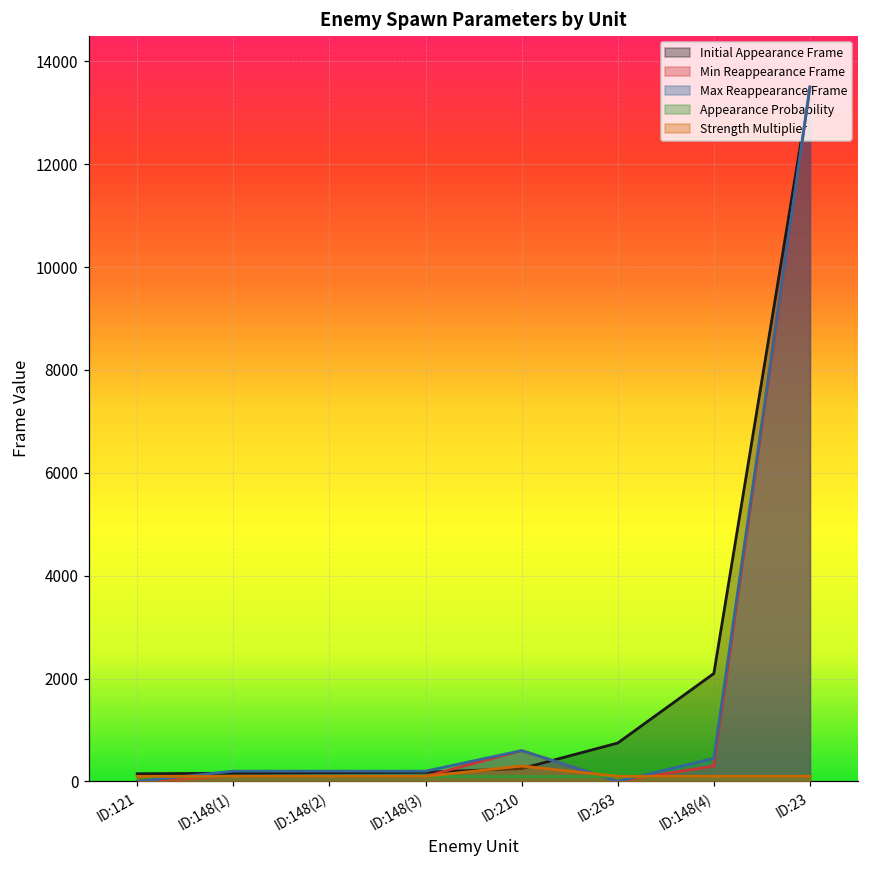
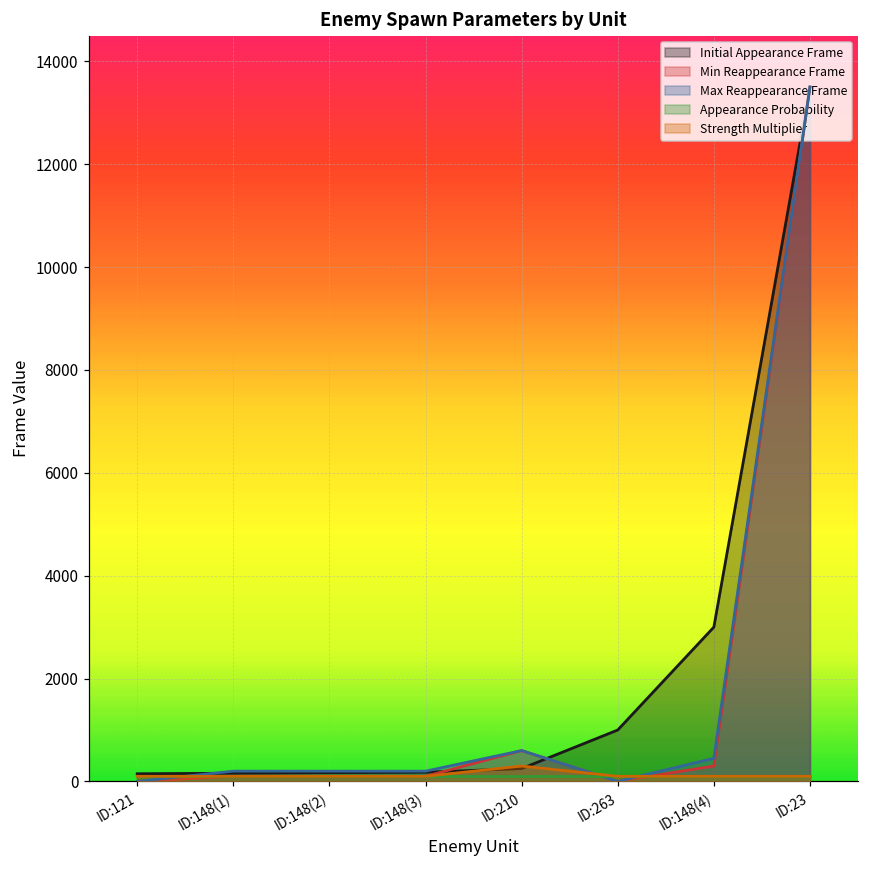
Initial Appearance Frame, ID:263: 700 -> 1000
Initial Appearance Frame, ID:148(4): 2100 -> 3000
